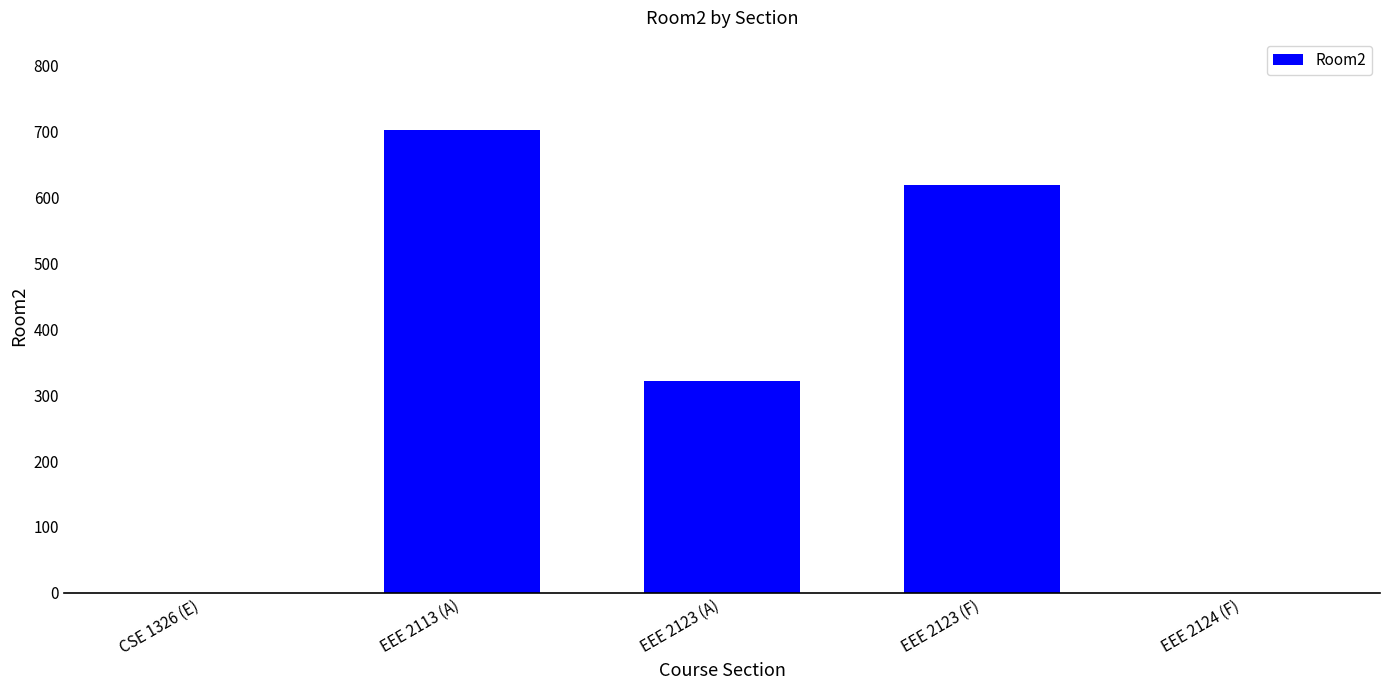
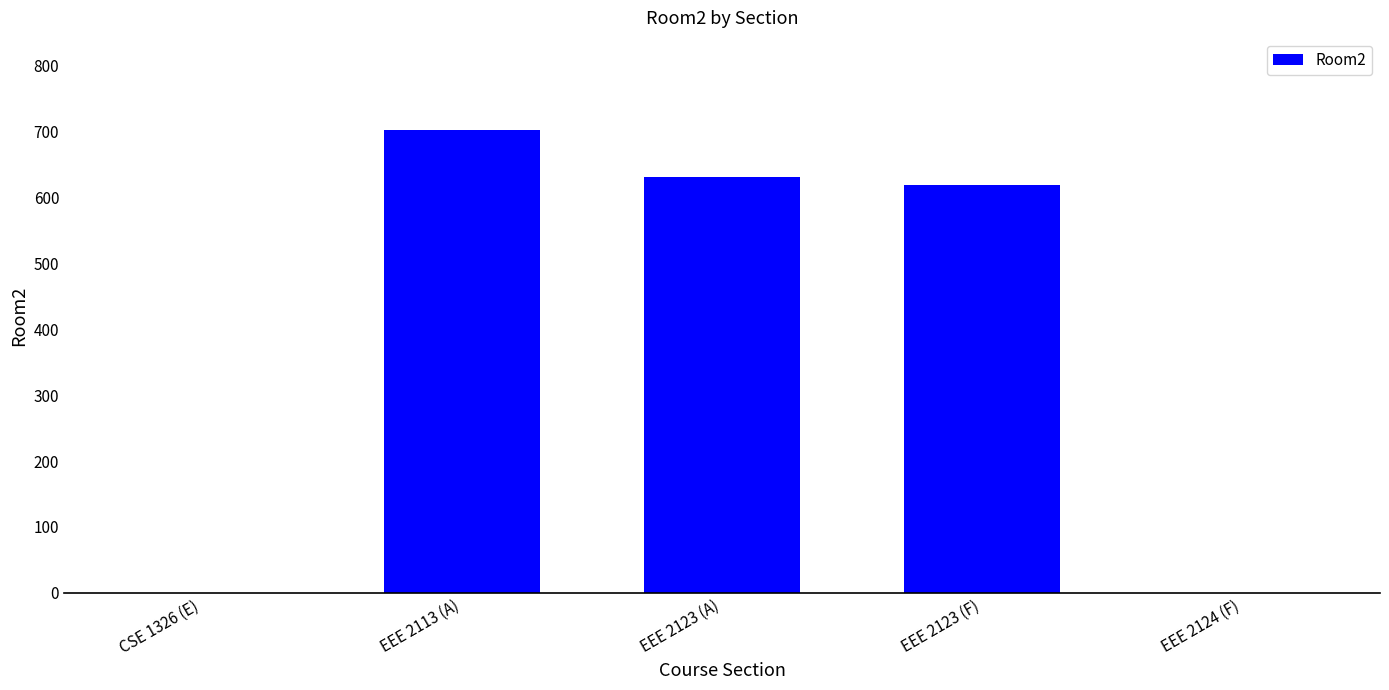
EEE 2123 (A): 320 -> 630
